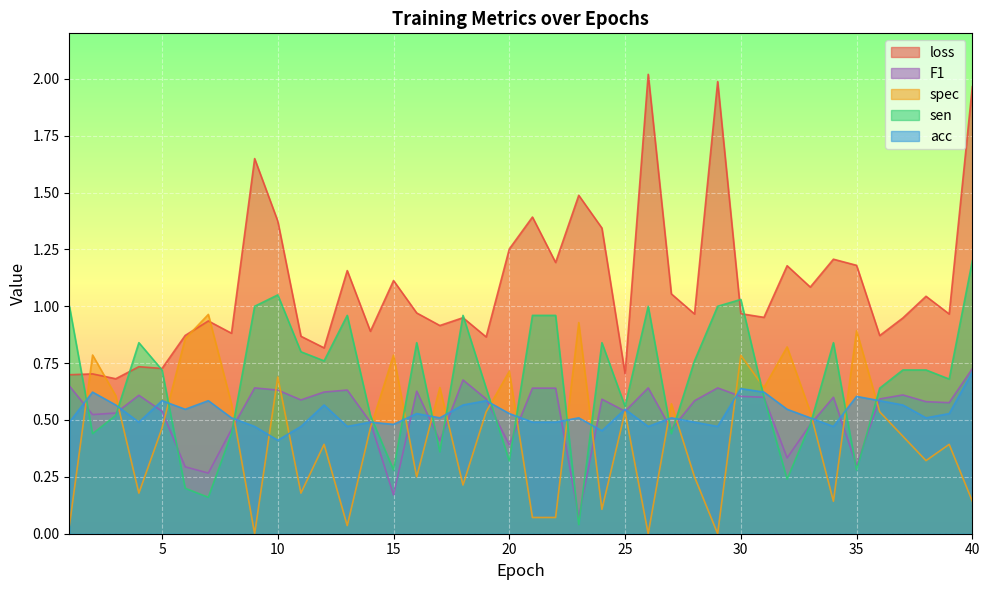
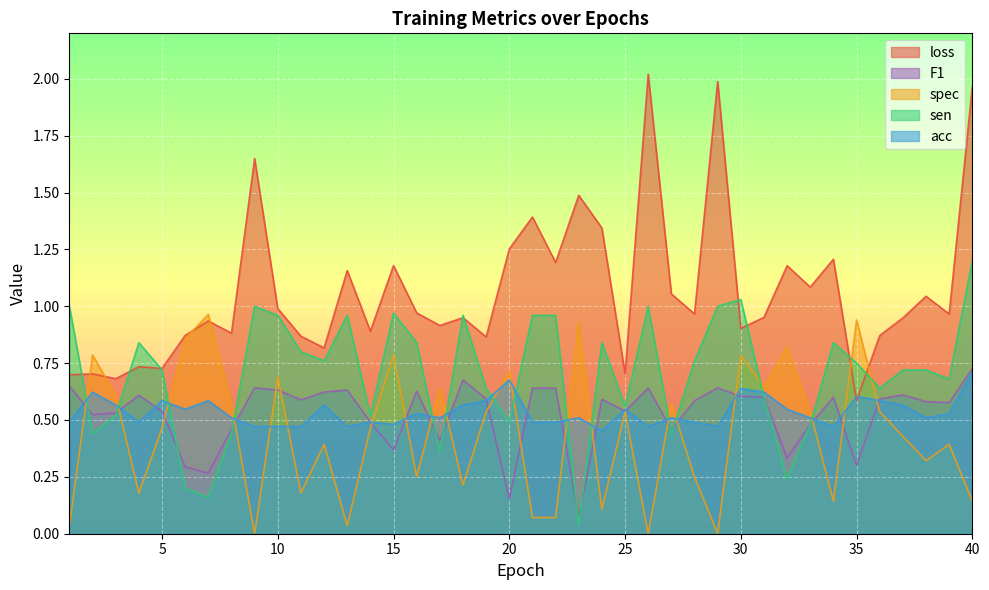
loss, 10: 1.37 -> 0.99
sen, 10: 1.05 -> 0.96
acc, 10: 0.41 -> 0.47
loss, 15: 1.11 -> 1.18
F1, 15: 0.17 -> 0.37
sen, 15: 0.28 -> 0.97
F1, 20: 0.39 -> 0.15
sen, 20: 0.32 -> 0.49
acc, 20: 0.53 -> 0.68
loss, 30: 0.97 -> 0.90
loss, 35: 1.18 -> 0.58
spec, 35: 0.89 -> 0.94
sen, 35: 0.28 -> 0.75
